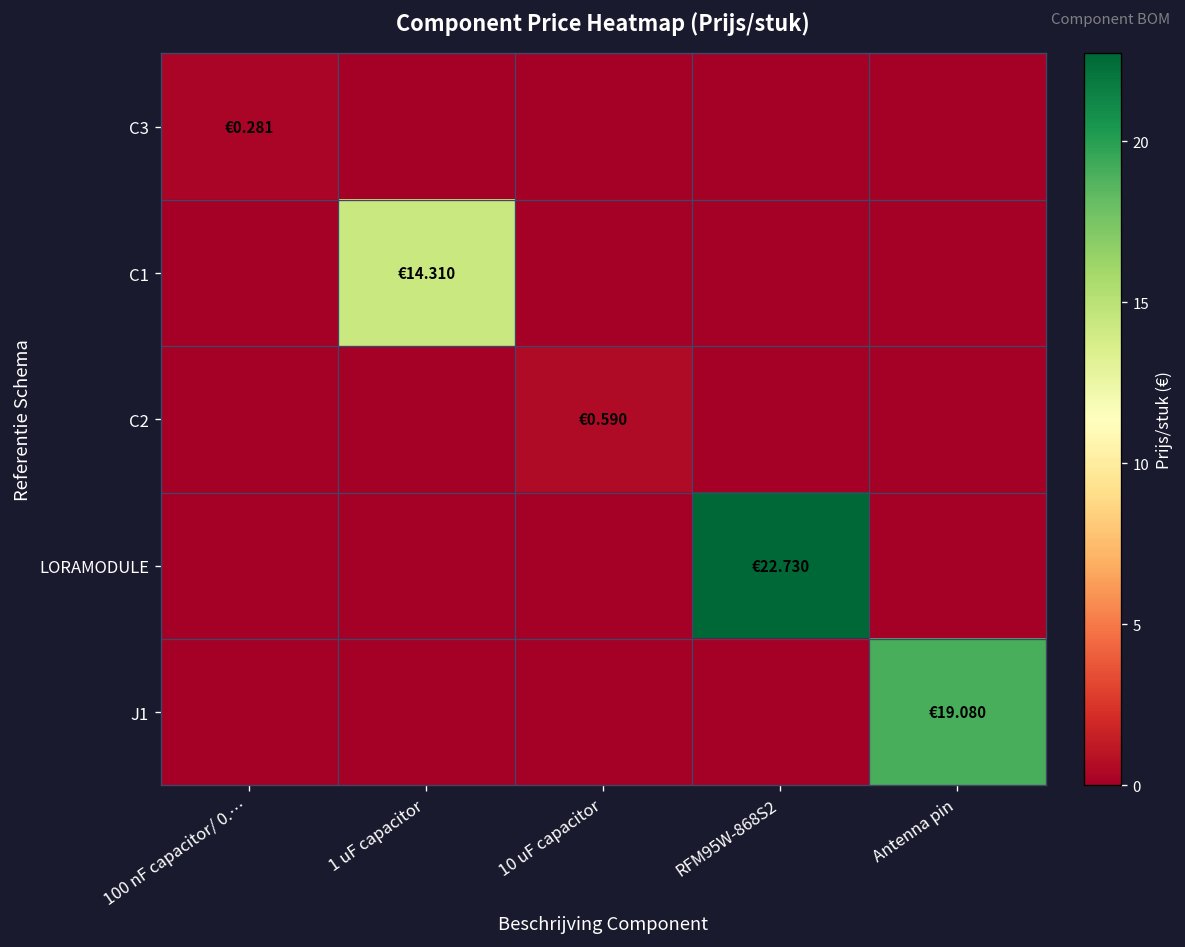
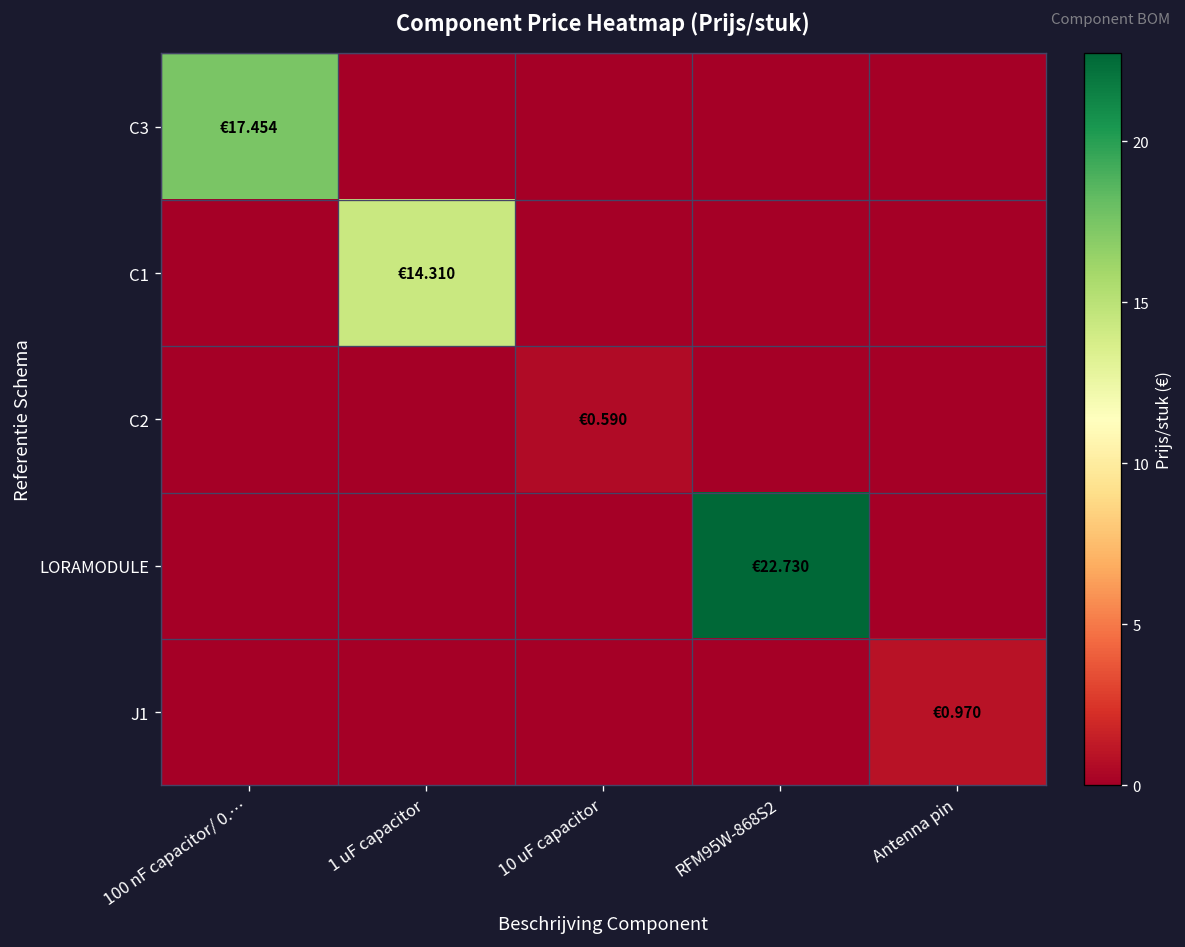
C3, 100 nF capacitor/ 0.…: €0.281 -> €17.454
J1, Antenna pin: €19.080 -> €0.970
